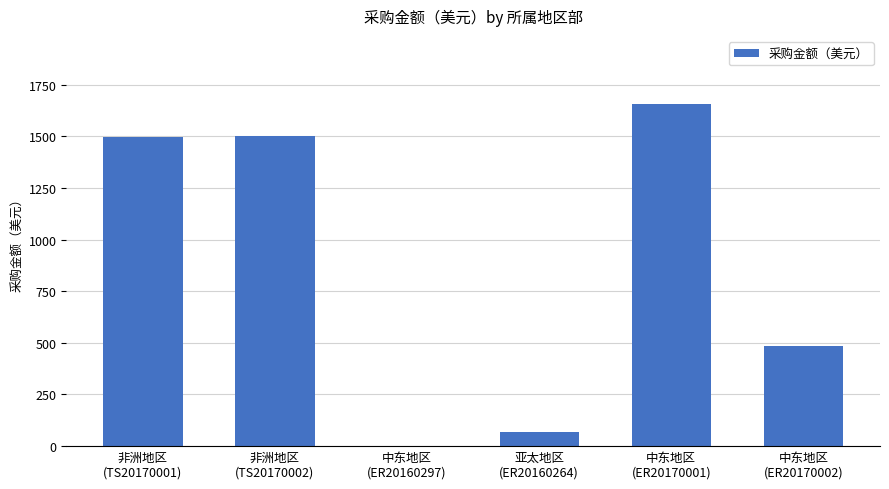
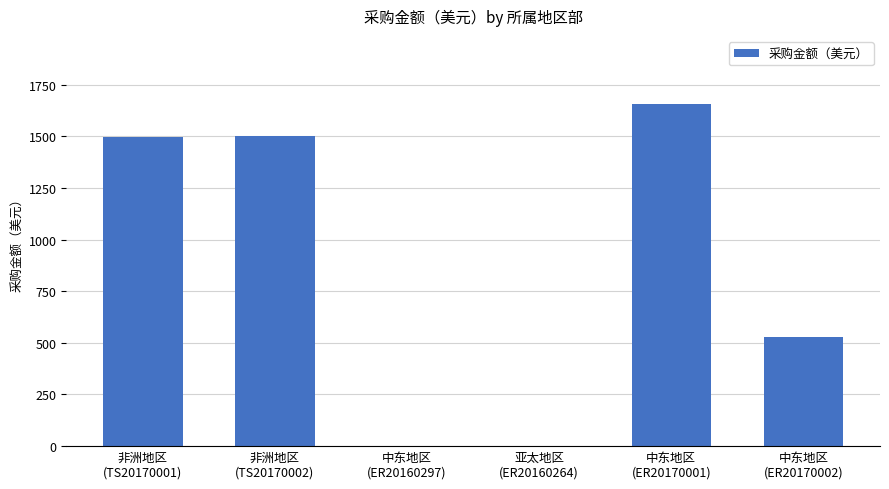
亚太地区 (ER20160264): 70 -> 0
中东地区 (ER20170002): 490 -> 530
